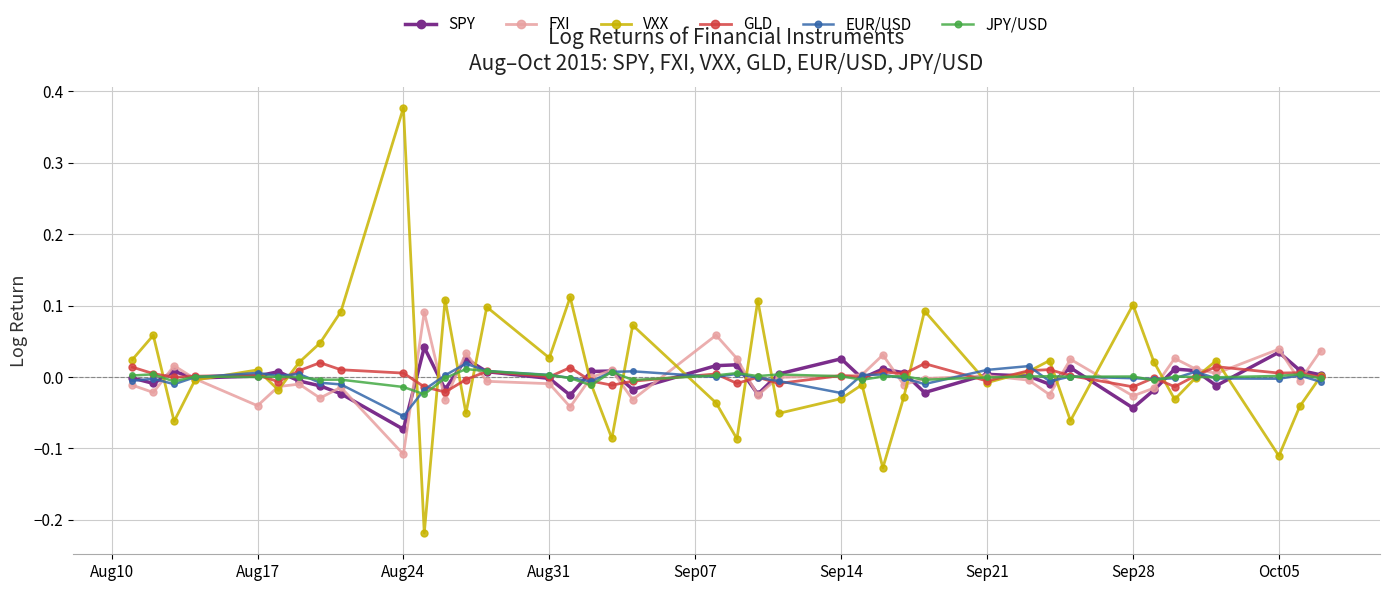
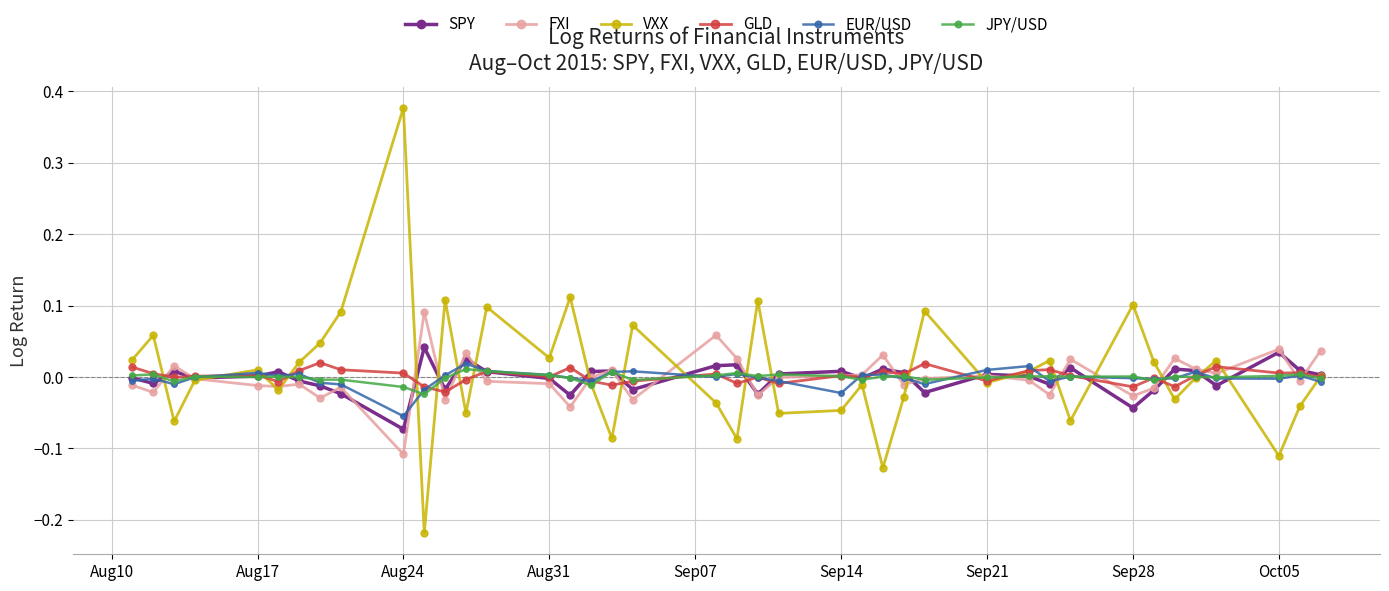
FXI, Aug17: -0.04 -> -0.01
SPY, Sep14: 0.03 -> 0.01
VXX, Sep14: -0.03 -> -0.05
